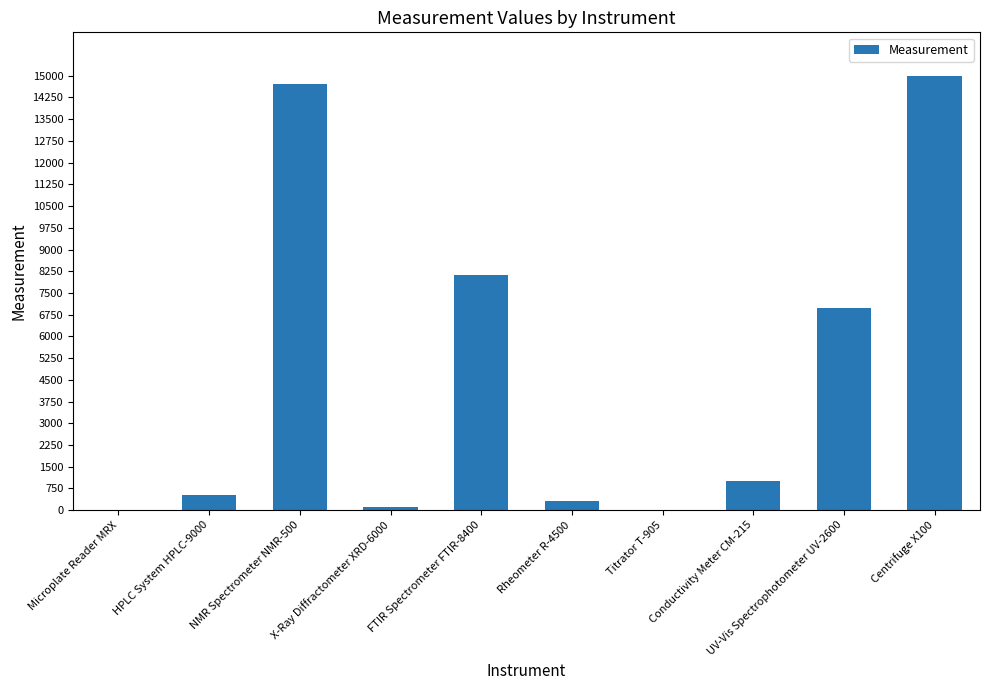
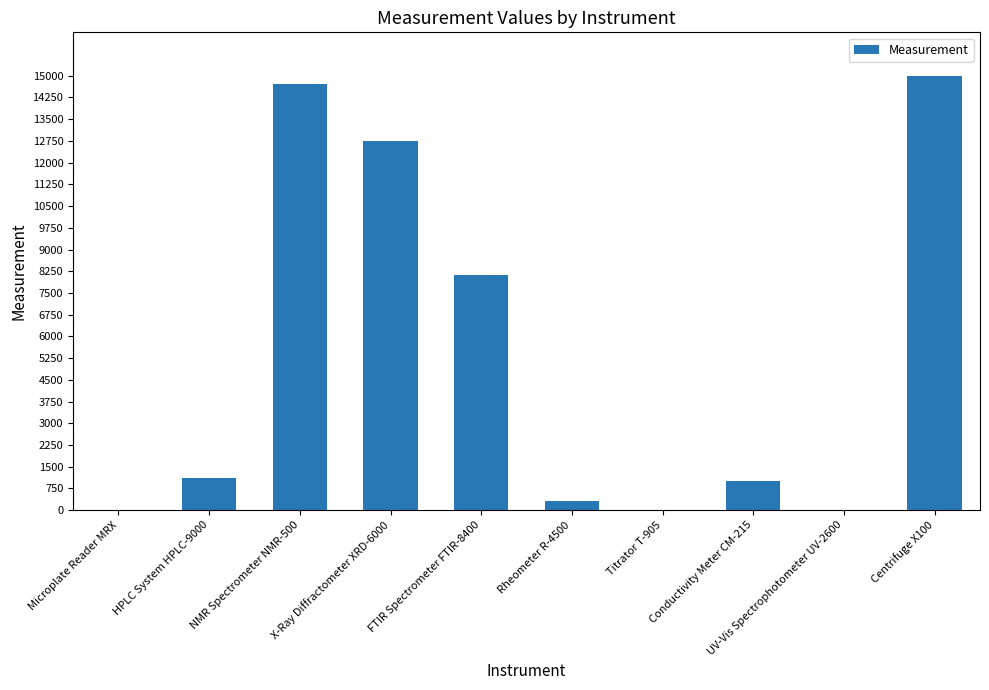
HPLC System HPLC-9000: 500 -> 1100
X-Ray Diffractometer XRD-6000: 100 -> 12800
UV-Vis Spectrophotometer UV-2600: 7000 -> 0
